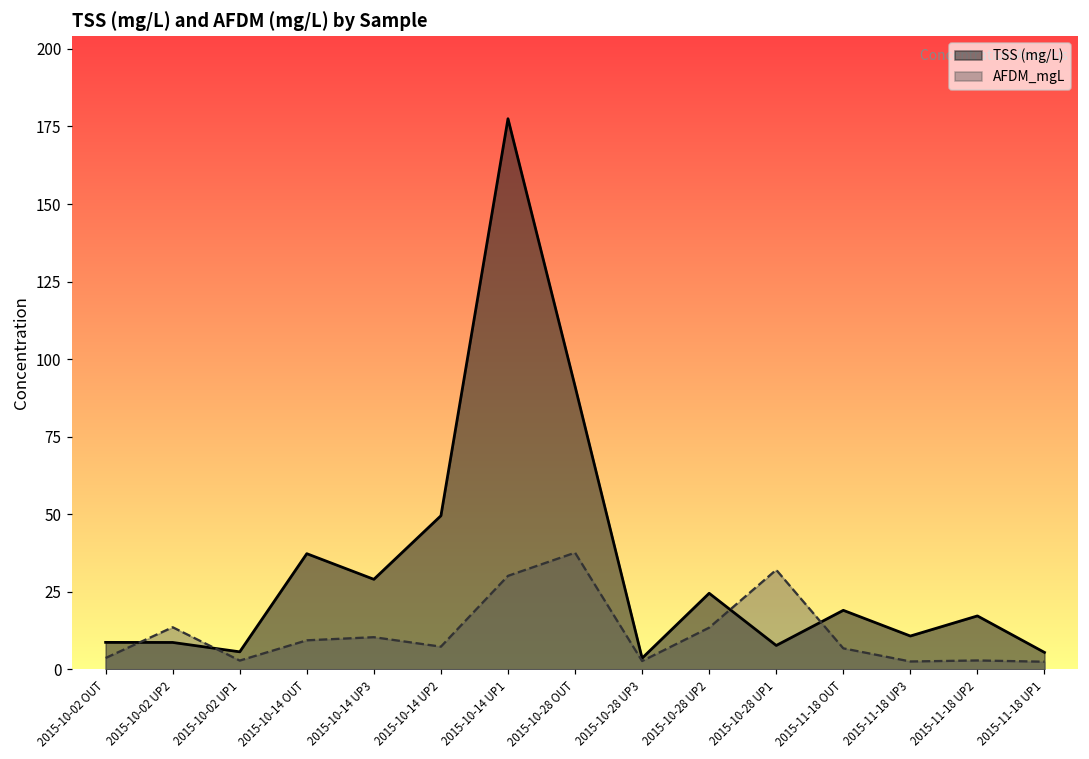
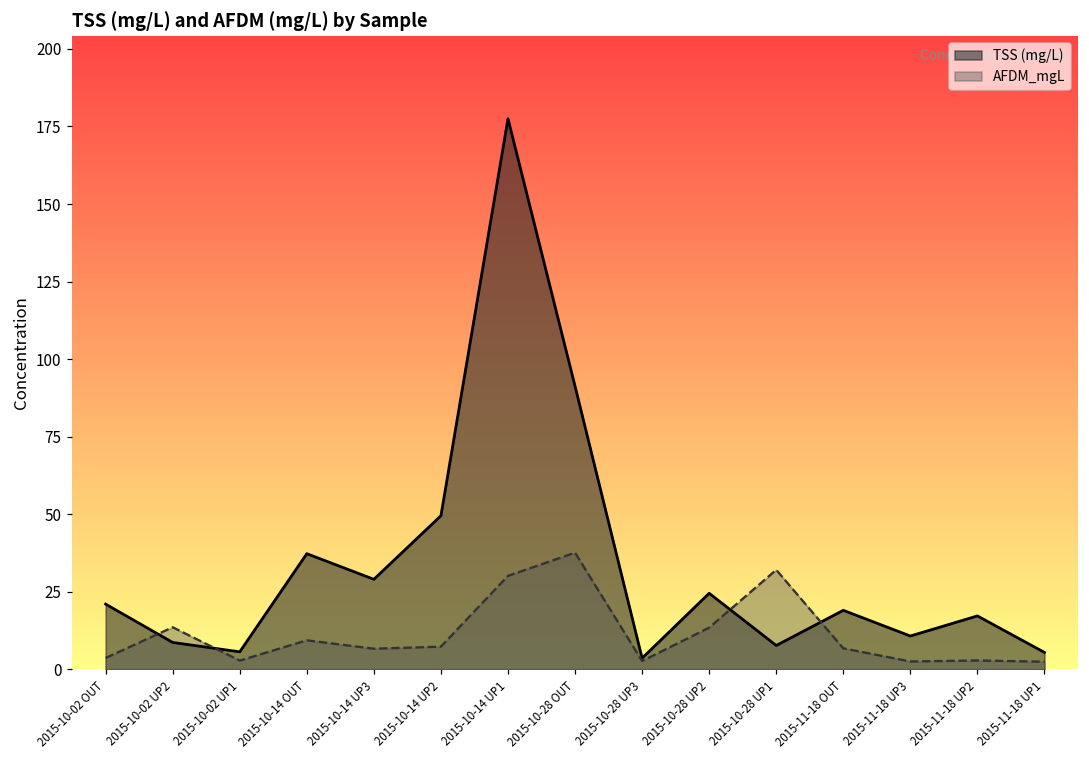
TSS (mg/L), 2015-10-02 OUT: 9 -> 21
AFDM_mgL, 2015-10-14 UP3: 10 -> 7
